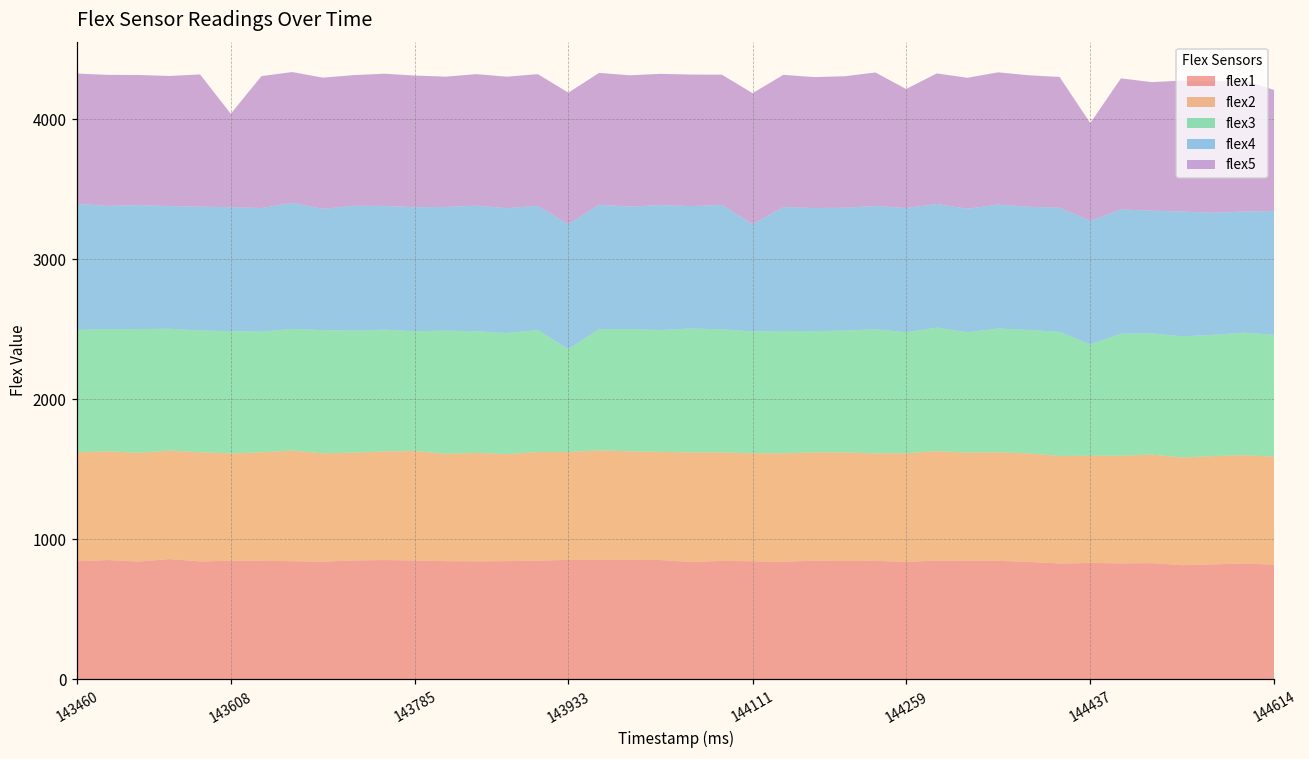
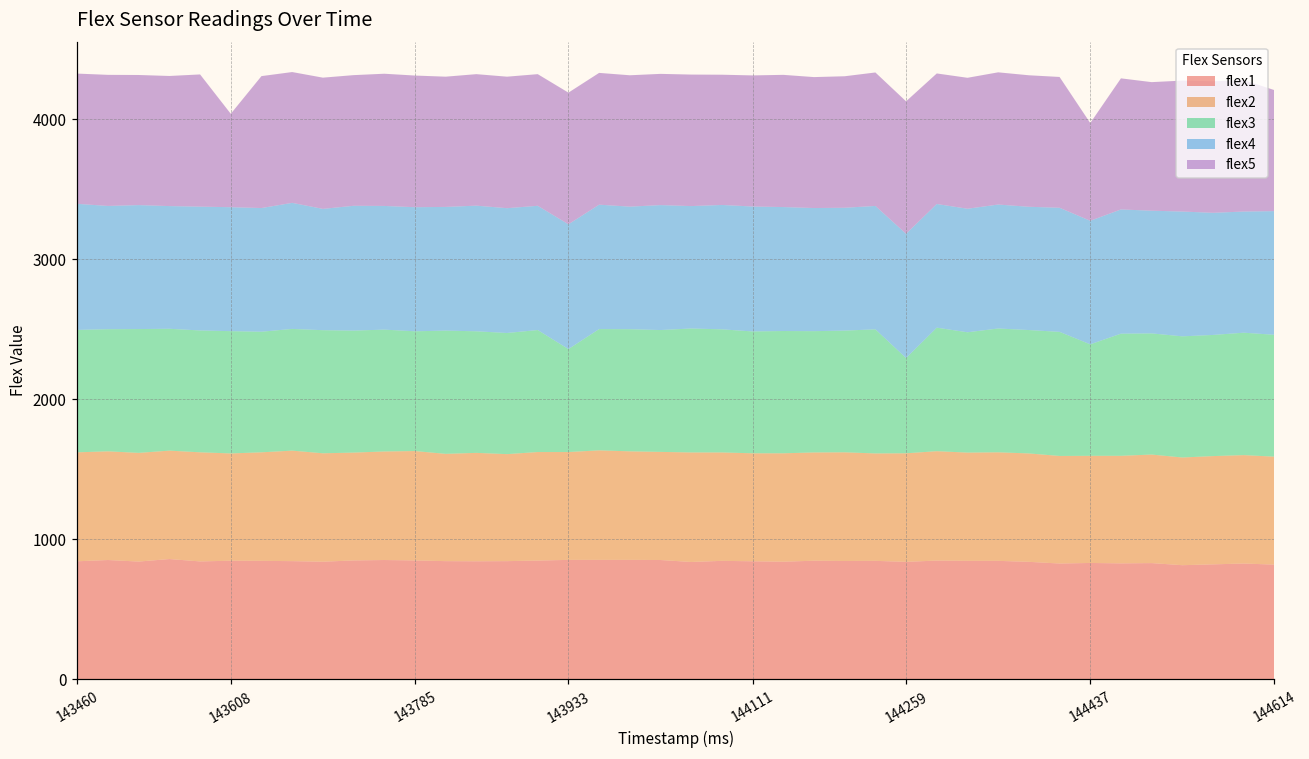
flex4, 144111: 770 -> 890
flex3, 144259: 860 -> 680
flex5, 144259: 850 -> 950
